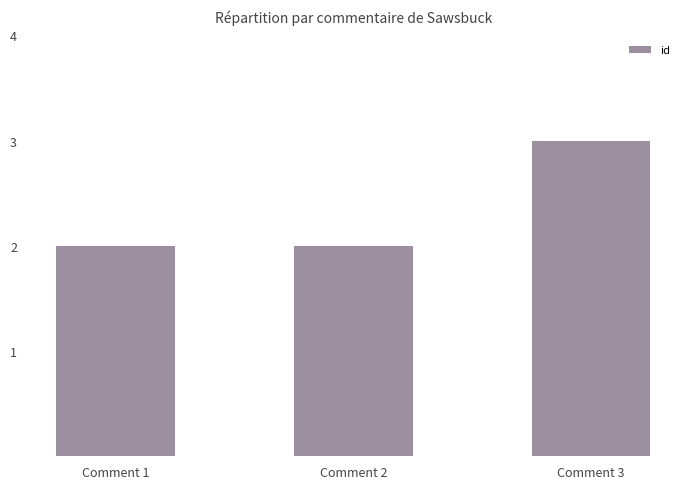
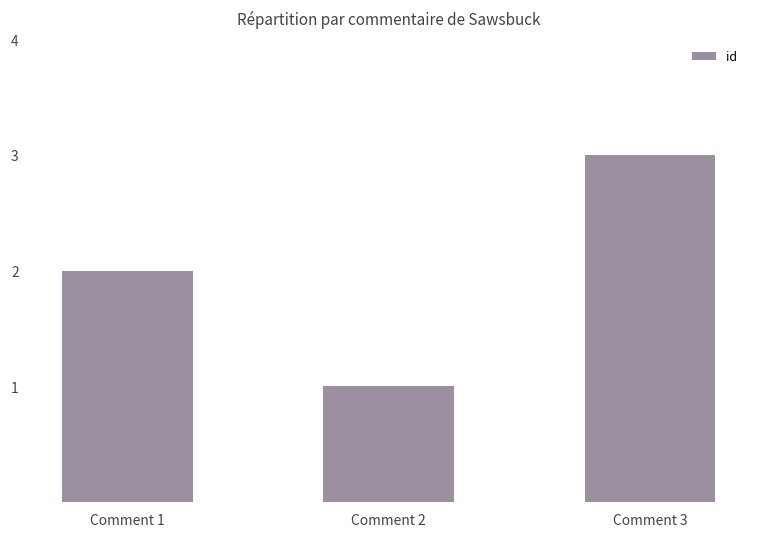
Comment 2: 2 -> 1
